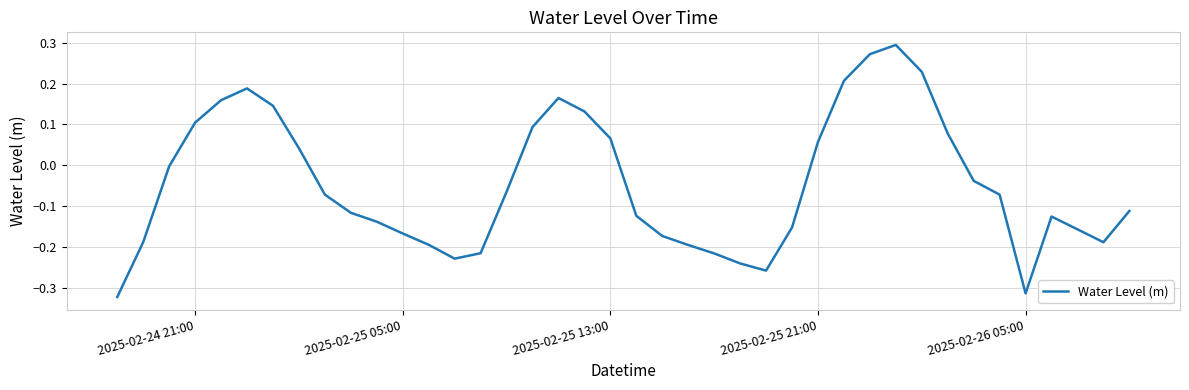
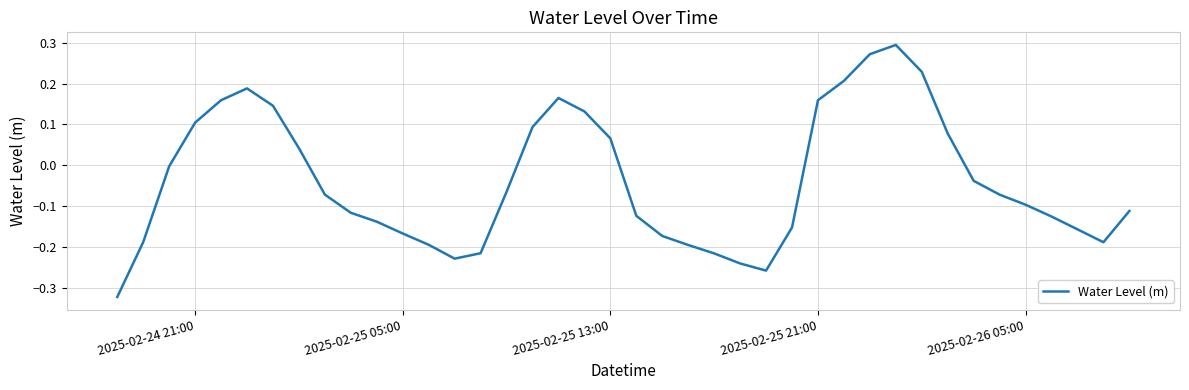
2025-02-25 21:00: 0.06 -> 0.16
2025-02-26 05:00: -0.31 -> -0.10
